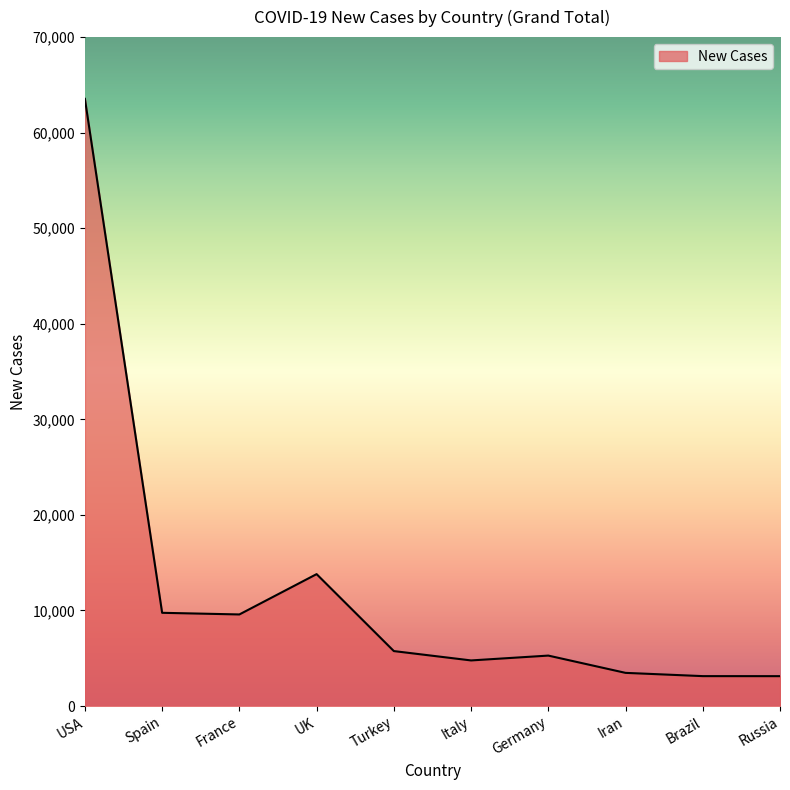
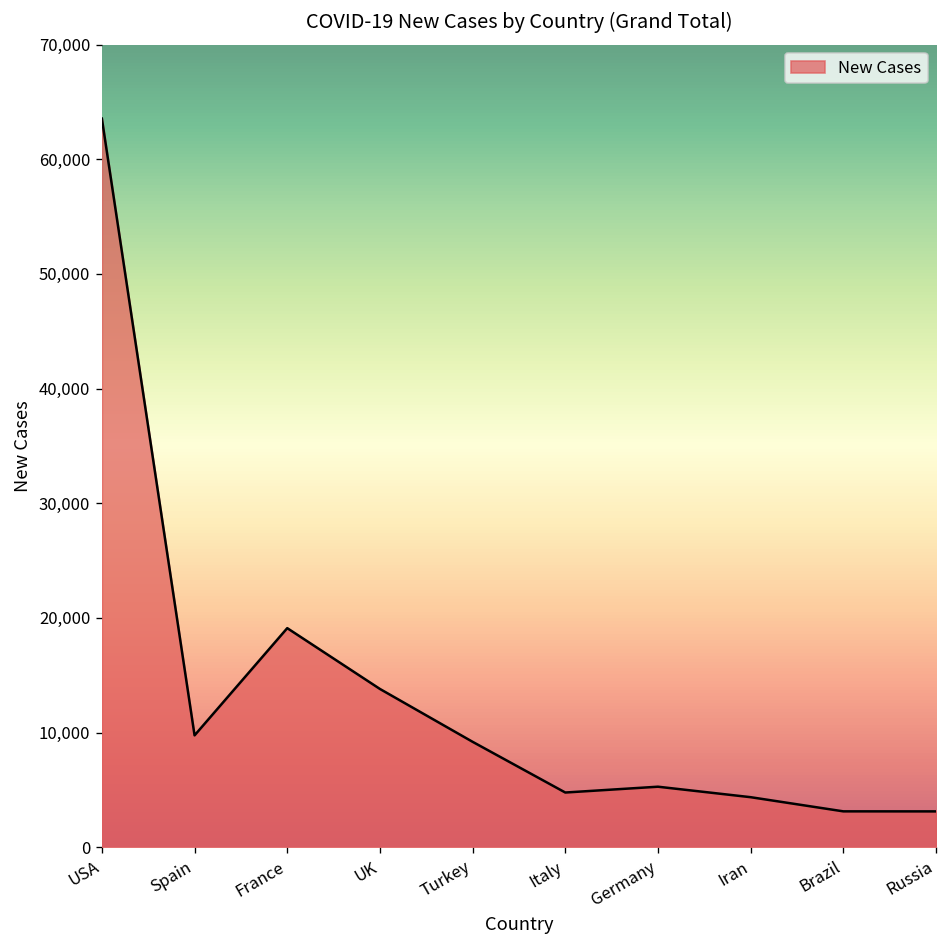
France: 10,000 -> 19,000
Turkey: 6,000 -> 9,000
Iran: 3,000 -> 4,000
